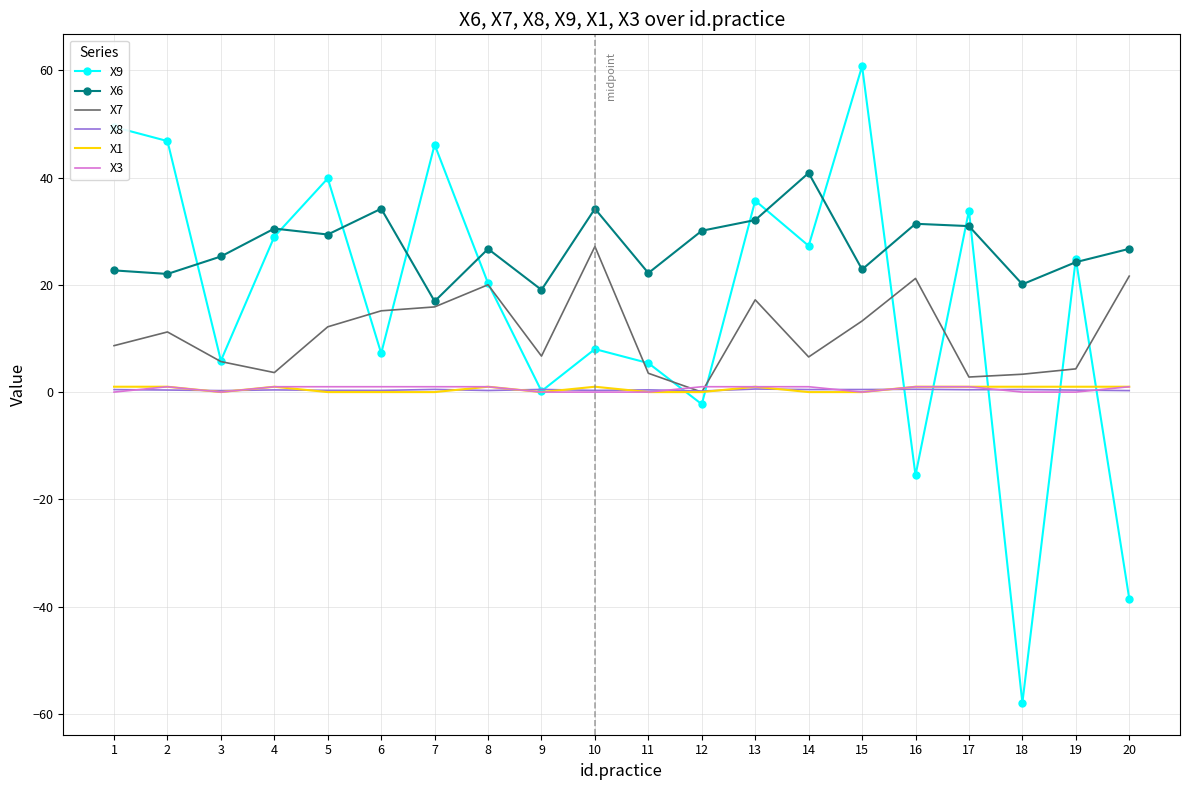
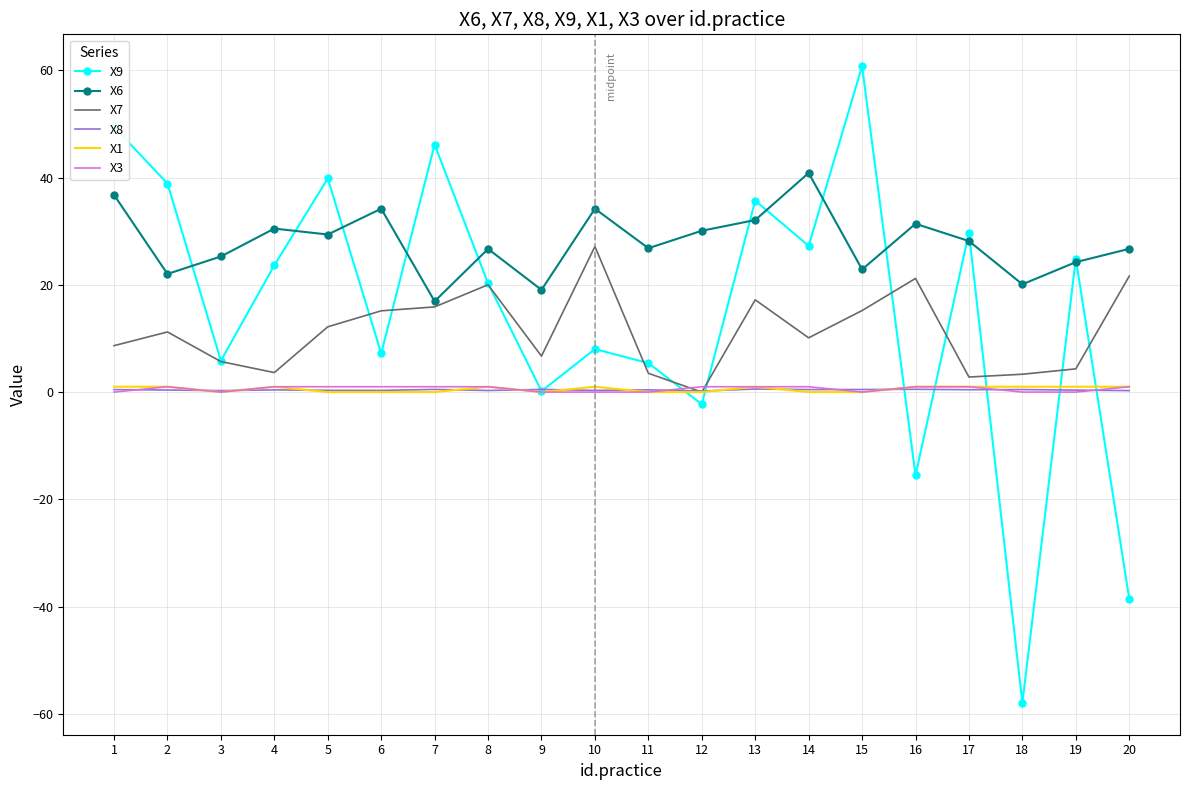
X6, 1: 23 -> 37
X9, 2: 47 -> 39
X9, 4: 29 -> 24
X6, 11: 22 -> 27
X7, 14: 7 -> 10
X7, 15: 13 -> 15
X9, 17: 34 -> 30
X6, 17: 31 -> 28
